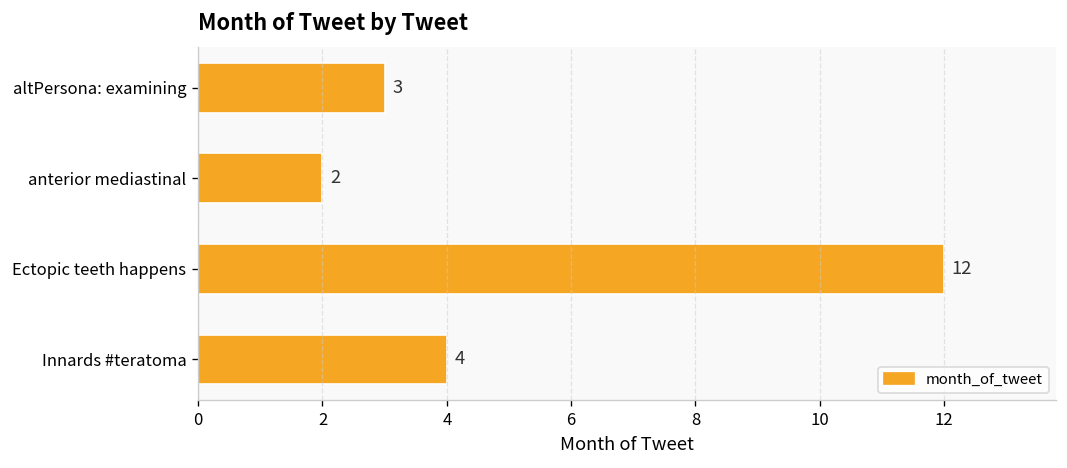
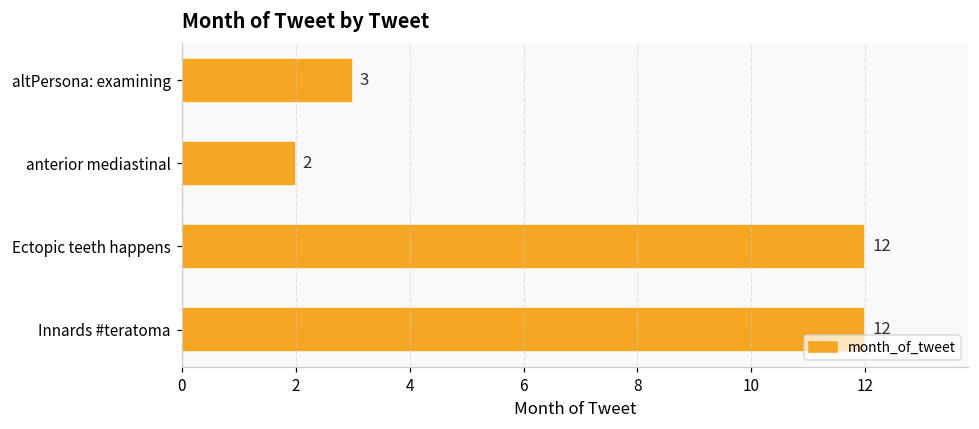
Innards #teratoma: 4 -> 12
